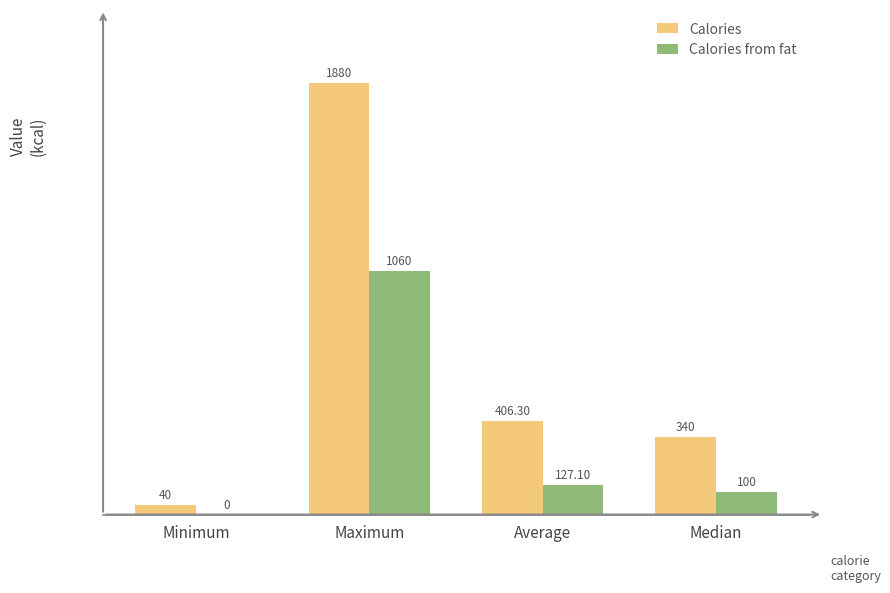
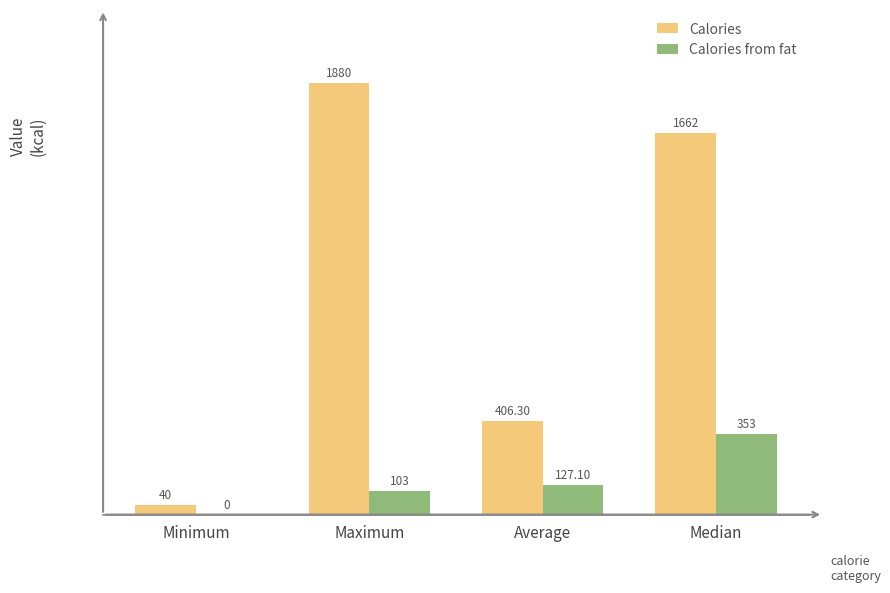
Calories from fat, Maximum: 1060 -> 103
Calories, Median: 340 -> 1662
Calories from fat, Median: 100 -> 353
